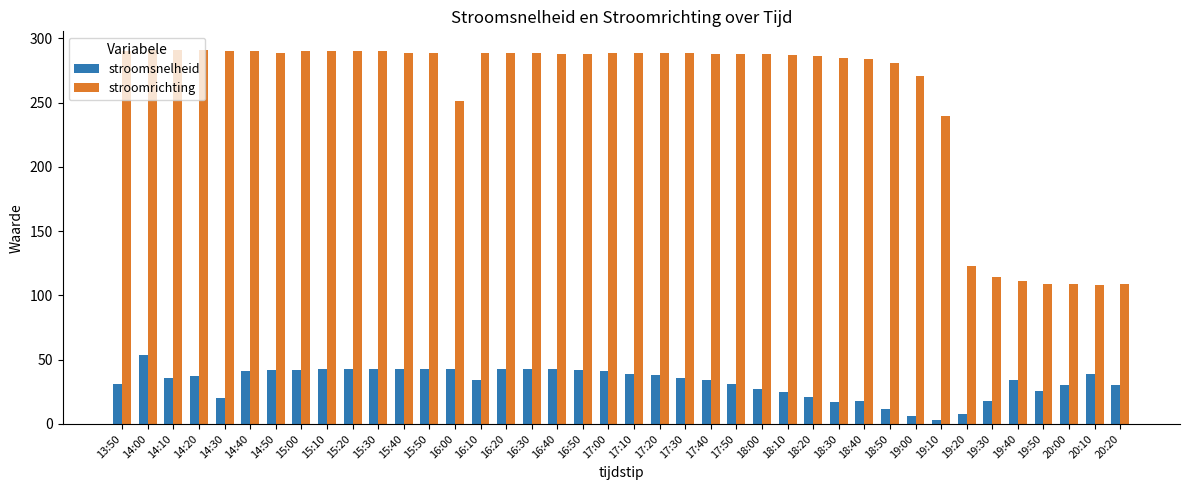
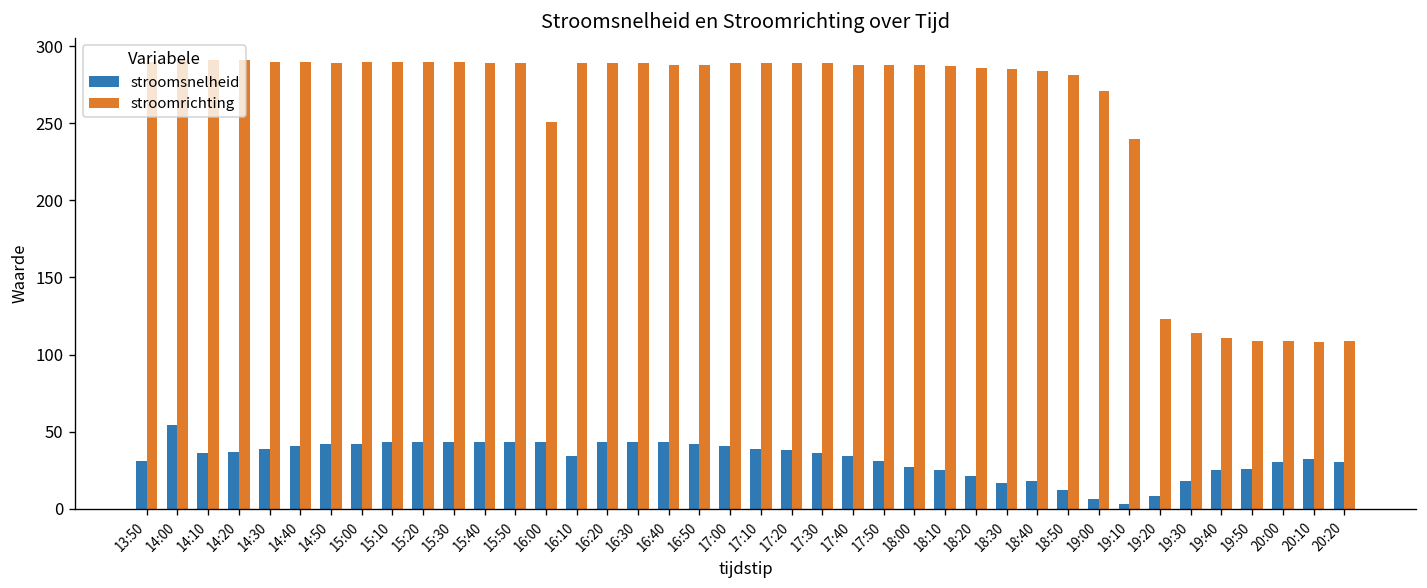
stroomsnelheid, 14:30: 20 -> 39
stroomsnelheid, 19:40: 34 -> 25
stroomsnelheid, 20:10: 39 -> 32
